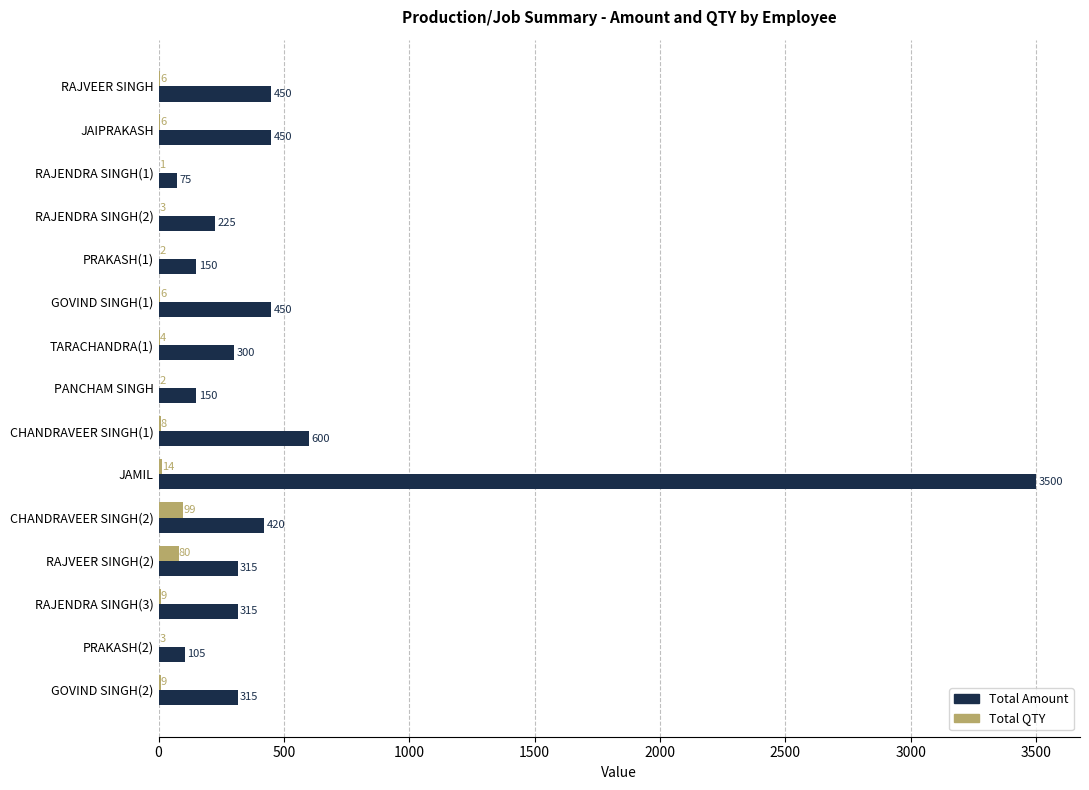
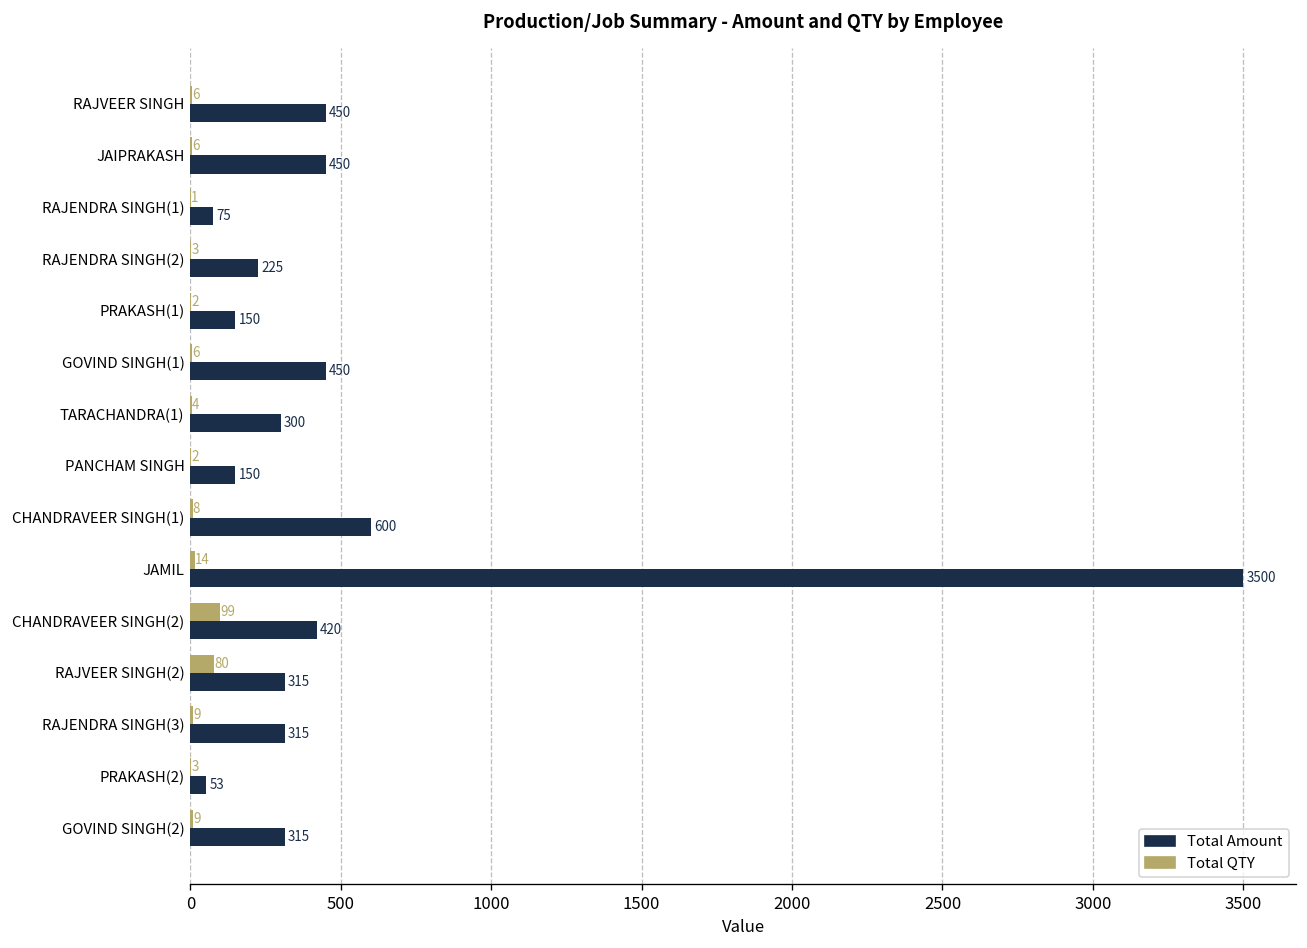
Total Amount, PRAKASH(2): 105 -> 53
